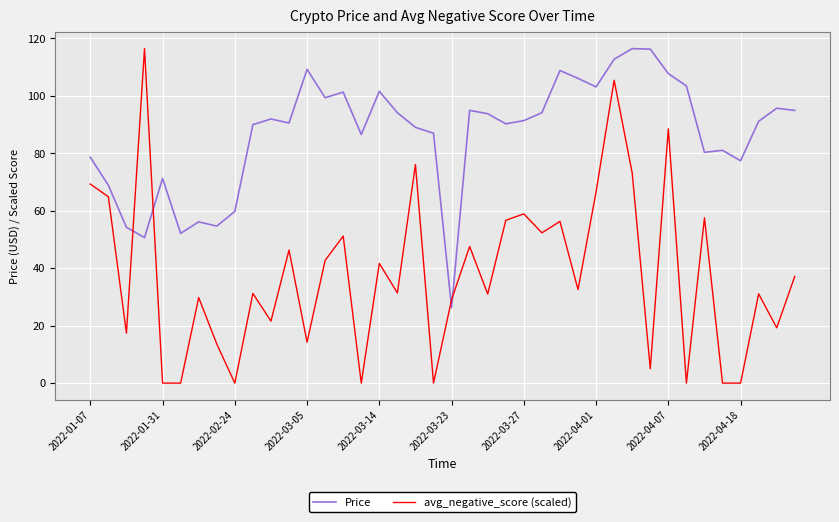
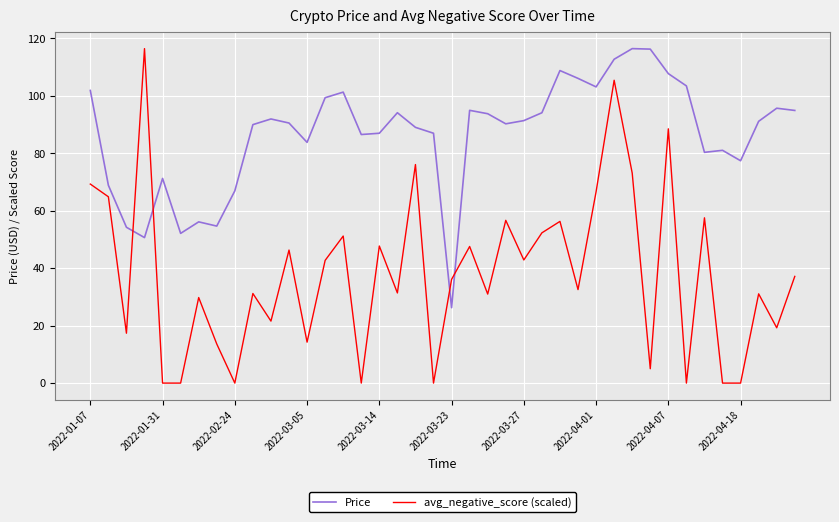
Price, 2022-01-07: 79 -> 102
Price, 2022-02-24: 60 -> 67
Price, 2022-03-05: 109 -> 84
Price, 2022-03-14: 102 -> 87
avg_negative_score (scaled), 2022-03-14: 42 -> 48
avg_negative_score (scaled), 2022-03-23: 29 -> 36
avg_negative_score (scaled), 2022-03-27: 59 -> 43
